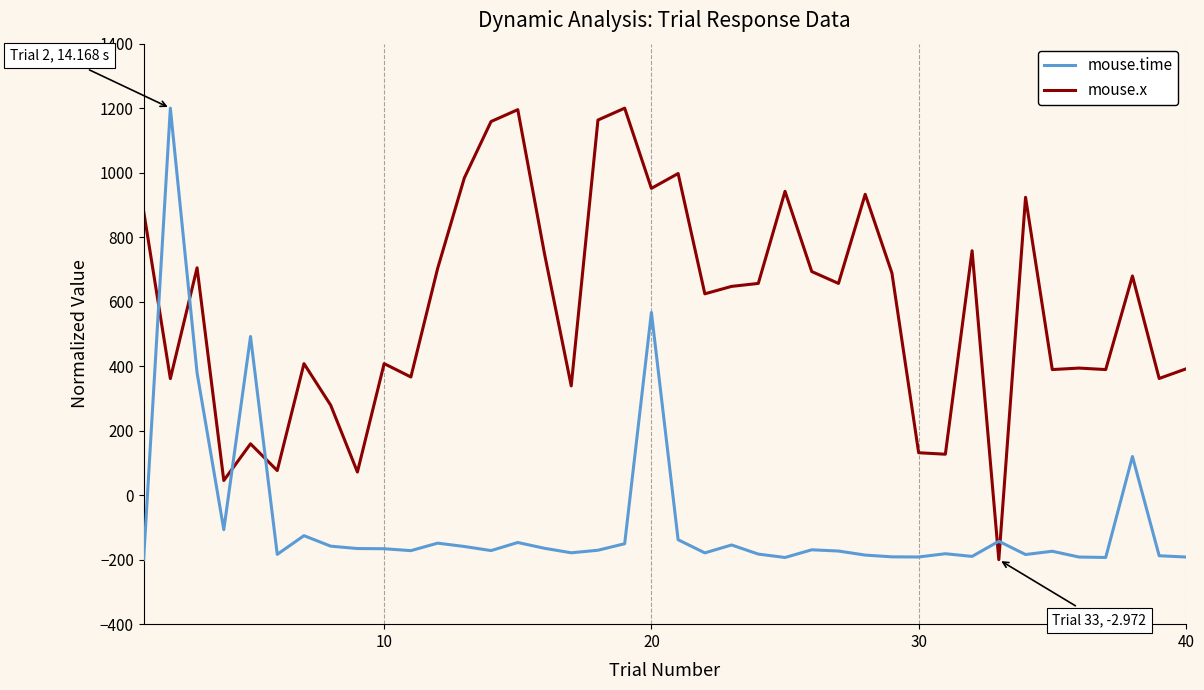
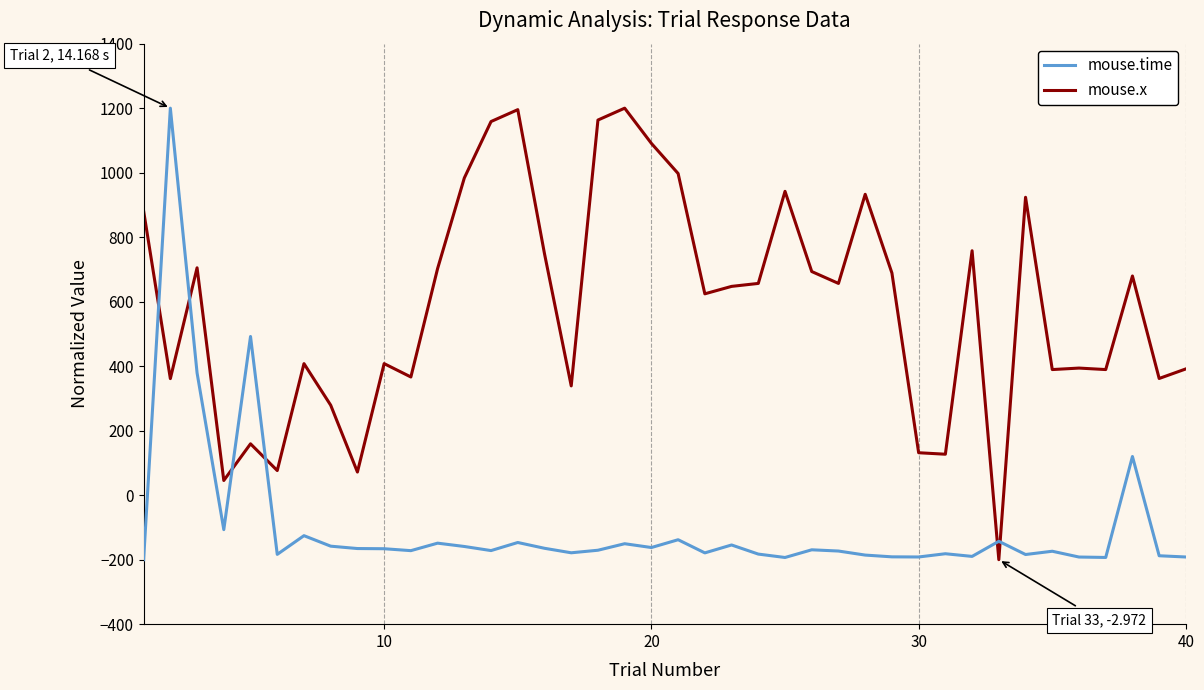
mouse.time, 20: 570 -> -160
mouse.x, 20: 950 -> 1090
